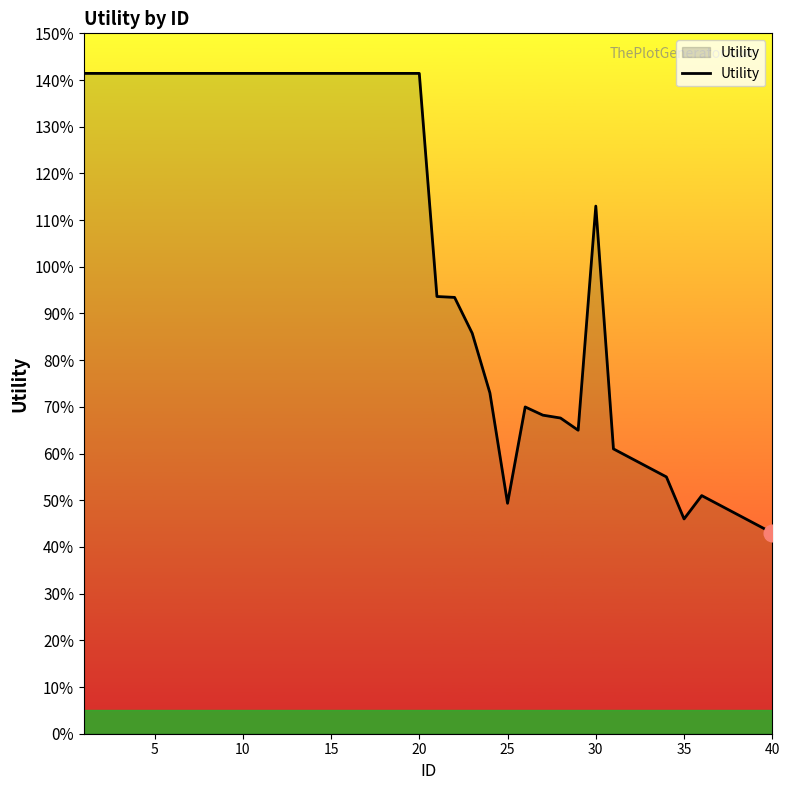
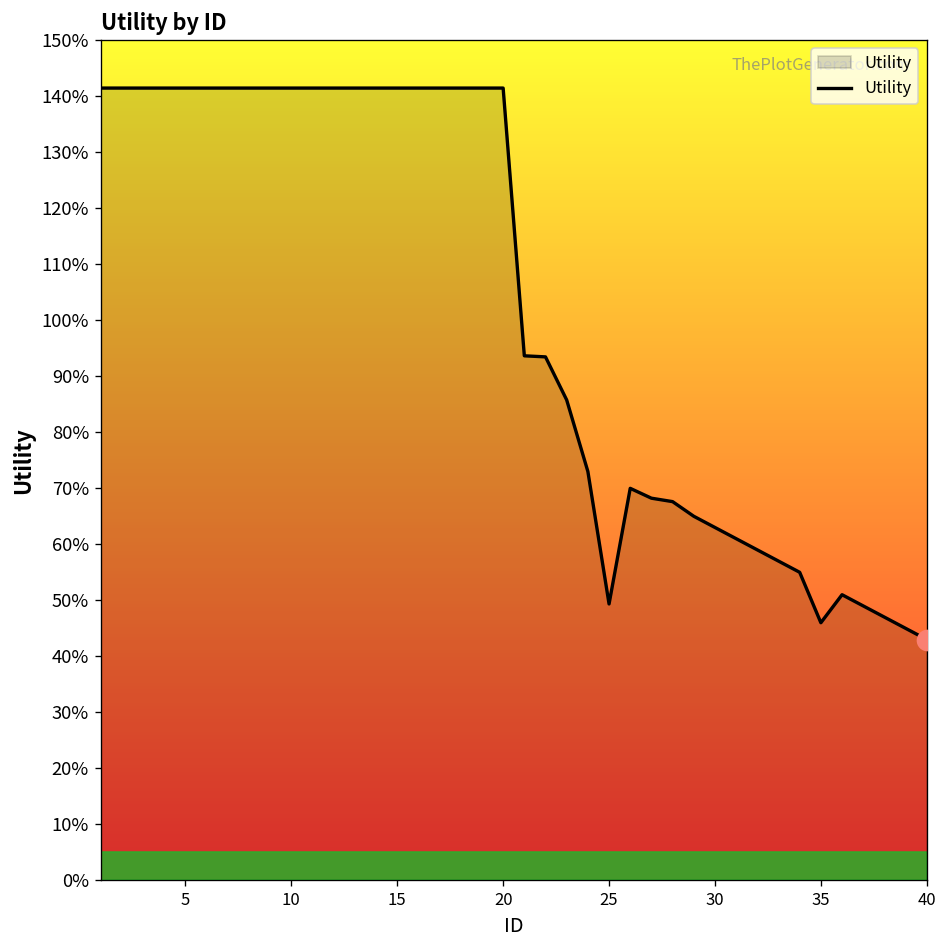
Utility, 30: 113% -> 63%
